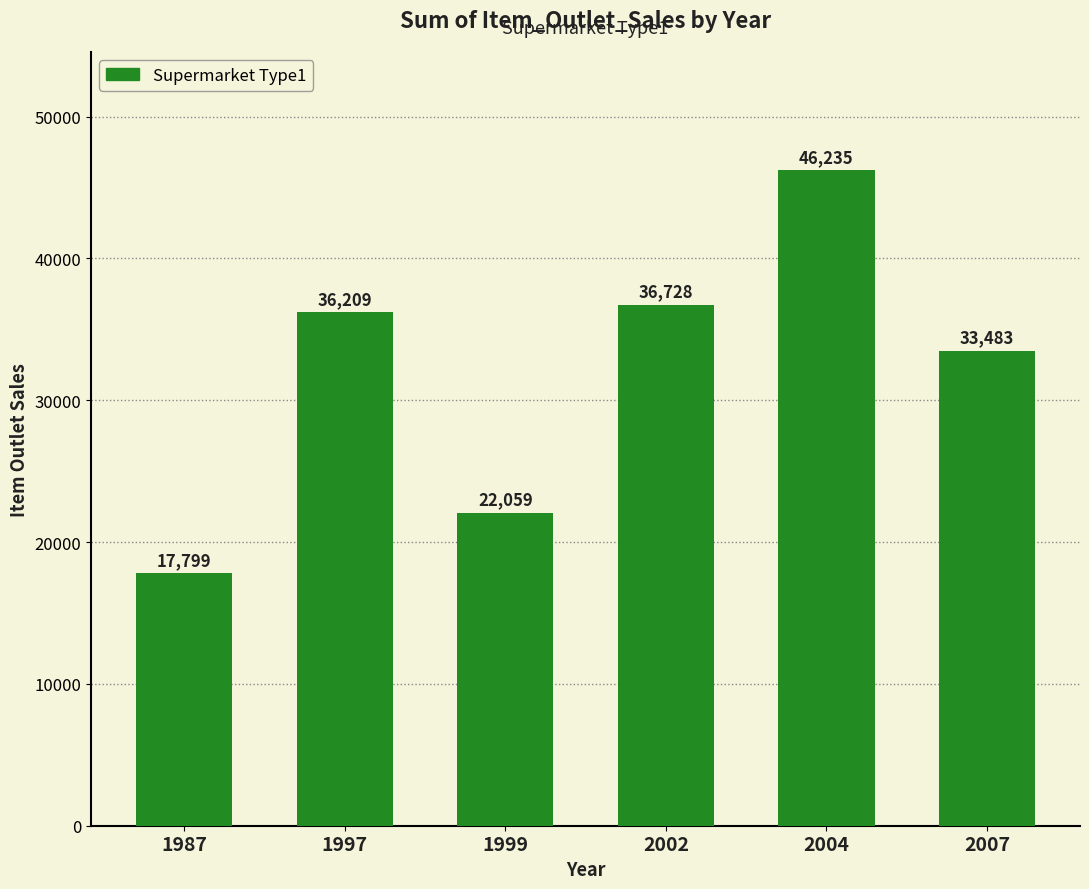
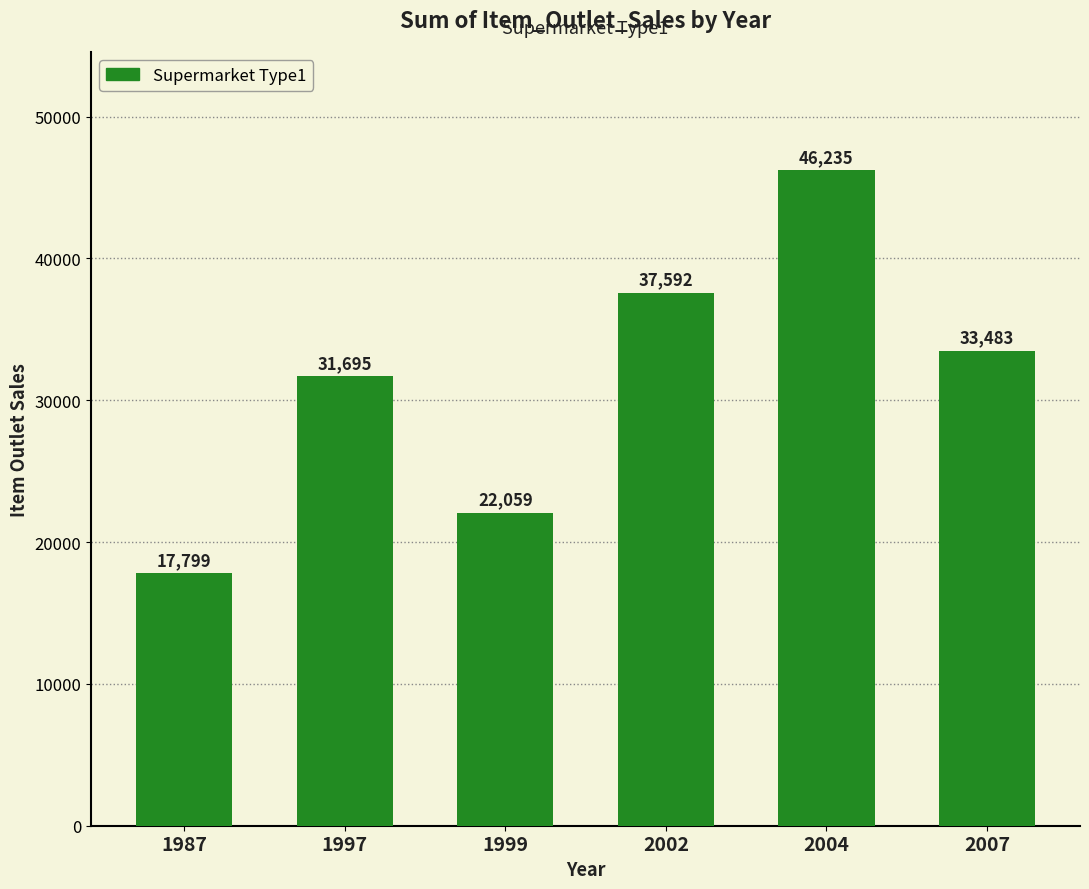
1997: 36,209 -> 31,695
2002: 36,728 -> 37,592
